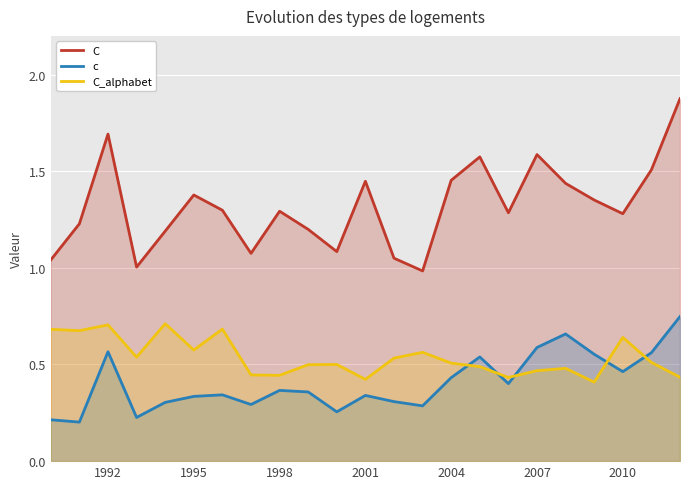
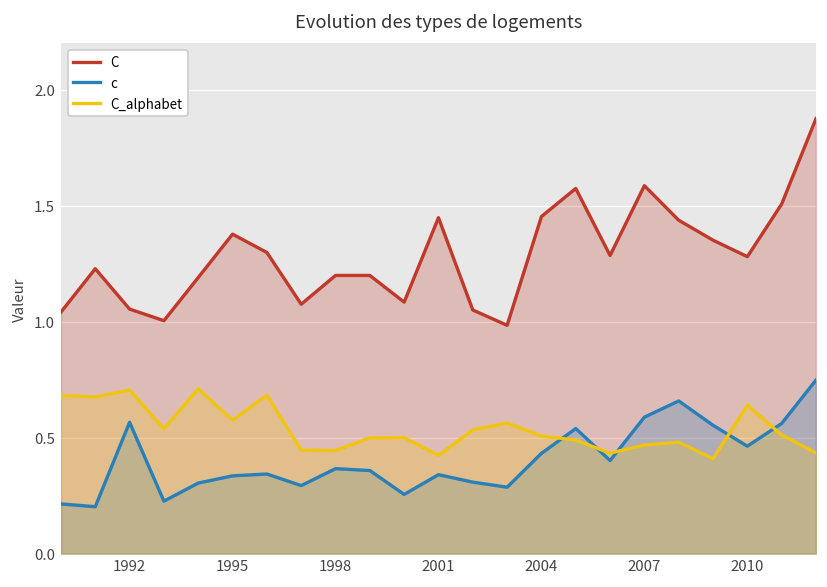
C, 1992: 1.69 -> 1.05
C, 1998: 1.29 -> 1.20
